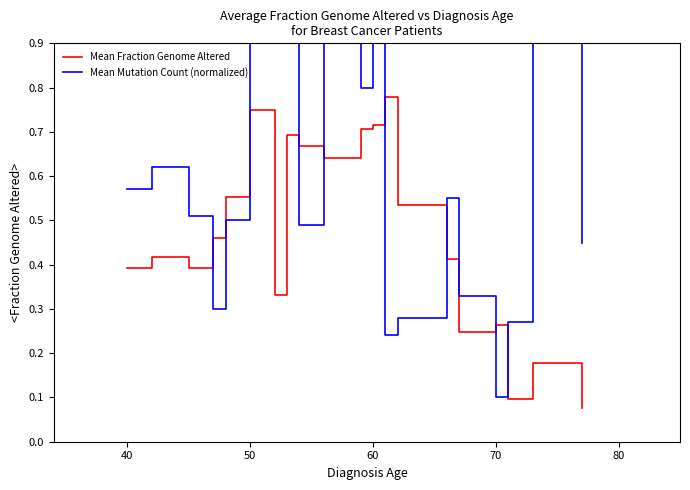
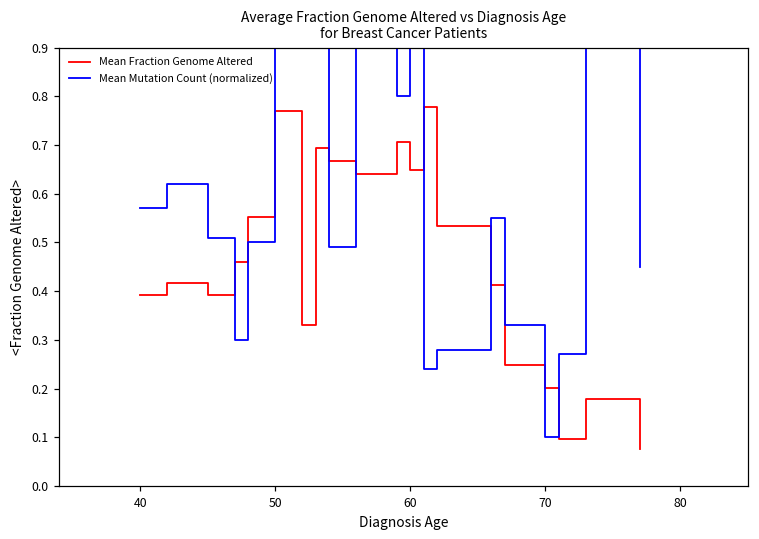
Mean Fraction Genome Altered, 50: 0.75 -> 0.77
Mean Fraction Genome Altered, 60: 0.72 -> 0.65
Mean Fraction Genome Altered, 70: 0.26 -> 0.20
